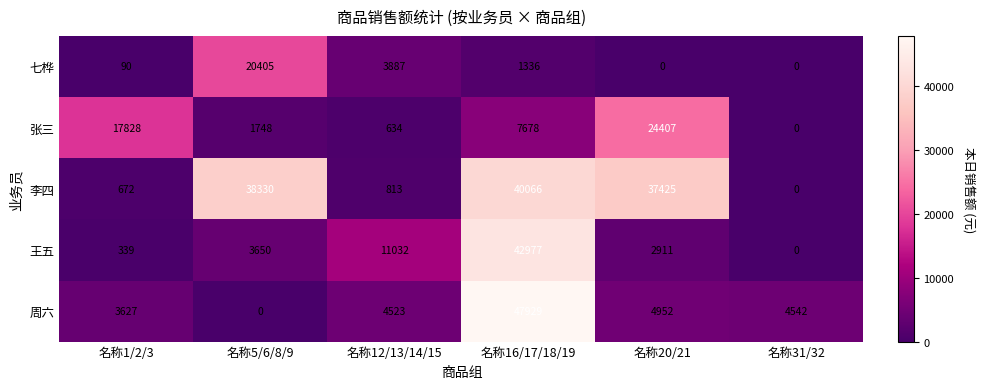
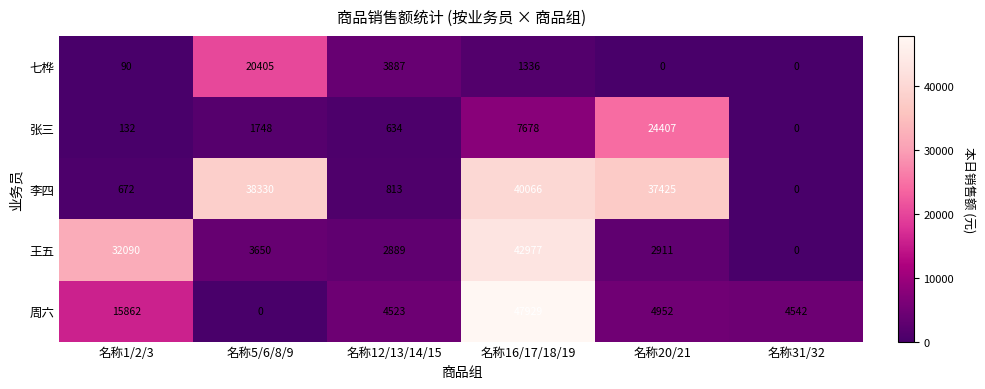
张三, 名称1/2/3: 17828 -> 132
王五, 名称1/2/3: 339 -> 32090
王五, 名称12/13/14/15: 11032 -> 2889
周六, 名称1/2/3: 3627 -> 15862
